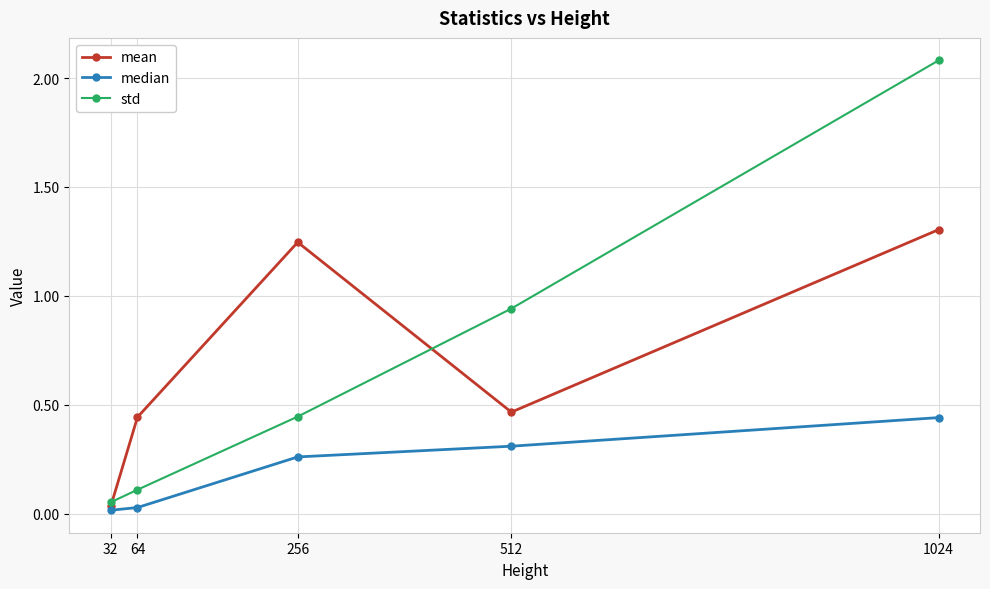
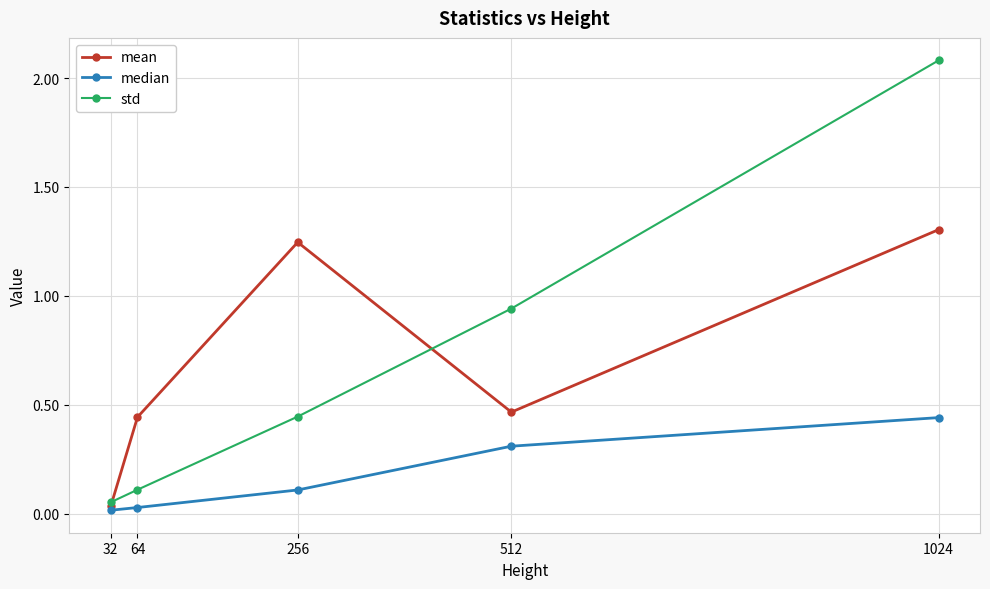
median, 256: 0.26 -> 0.11
